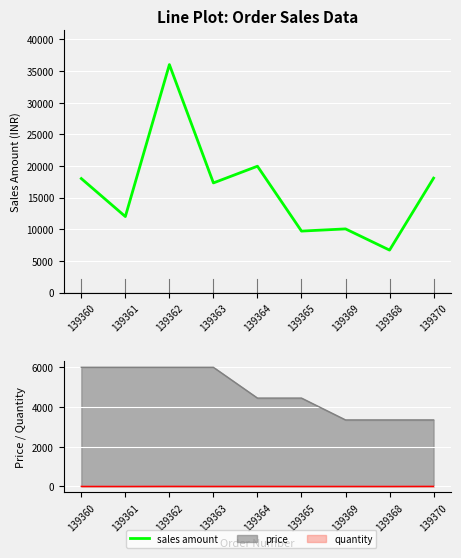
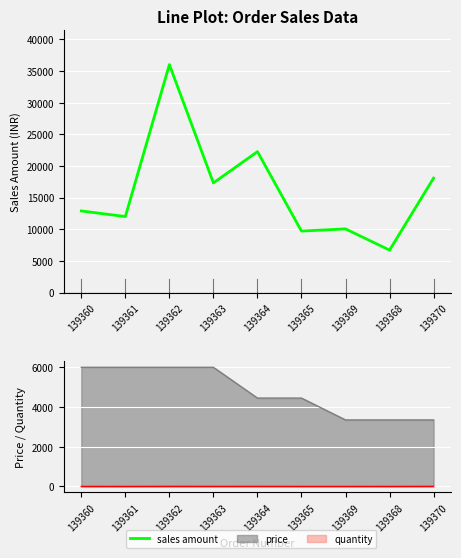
Line Plot: Order Sales Data, 139360: 18000 -> 13000
Line Plot: Order Sales Data, 139364: 20000 -> 22000
